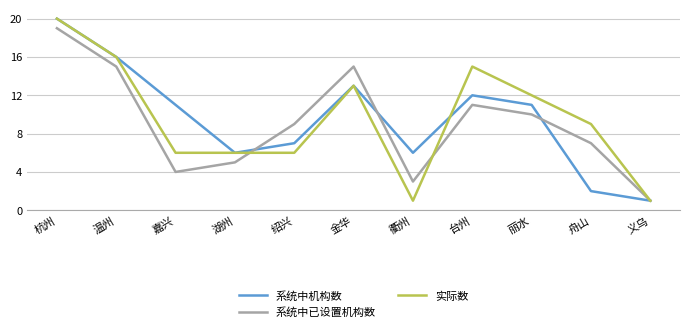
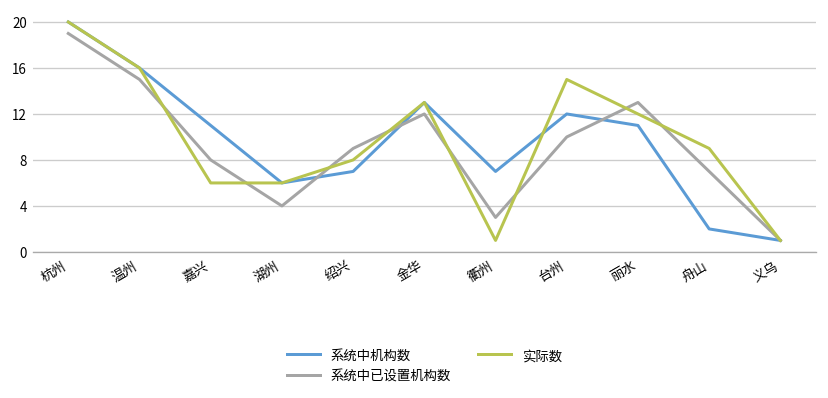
系统中已设置机构数, 嘉兴: 4 -> 8
系统中已设置机构数, 湖州: 5 -> 4
实际数, 绍兴: 6 -> 8
系统中已设置机构数, 金华: 15 -> 12
系统中机构数, 衢州: 6 -> 7
系统中已设置机构数, 台州: 11 -> 10
系统中已设置机构数, 丽水: 10 -> 13
